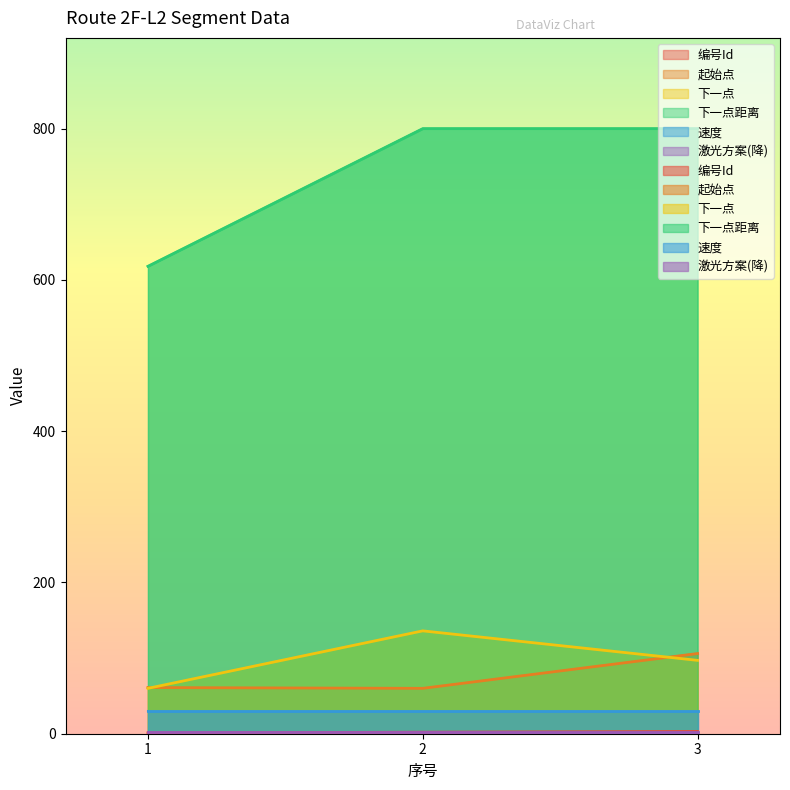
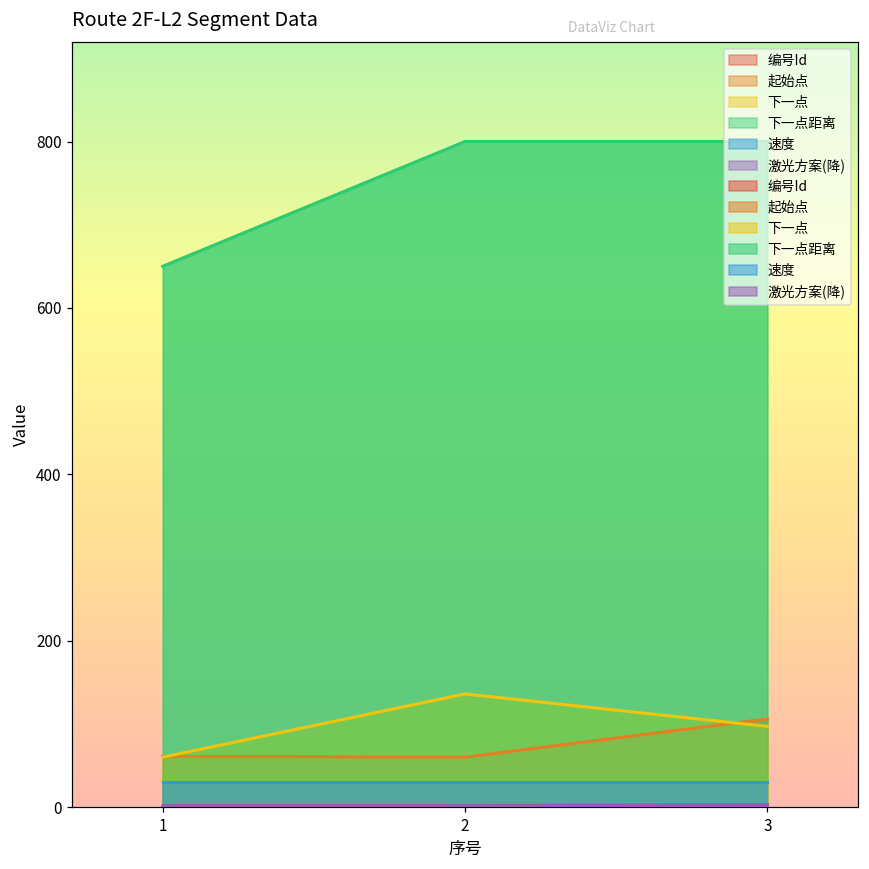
下一点距离, 1: 620 -> 650
